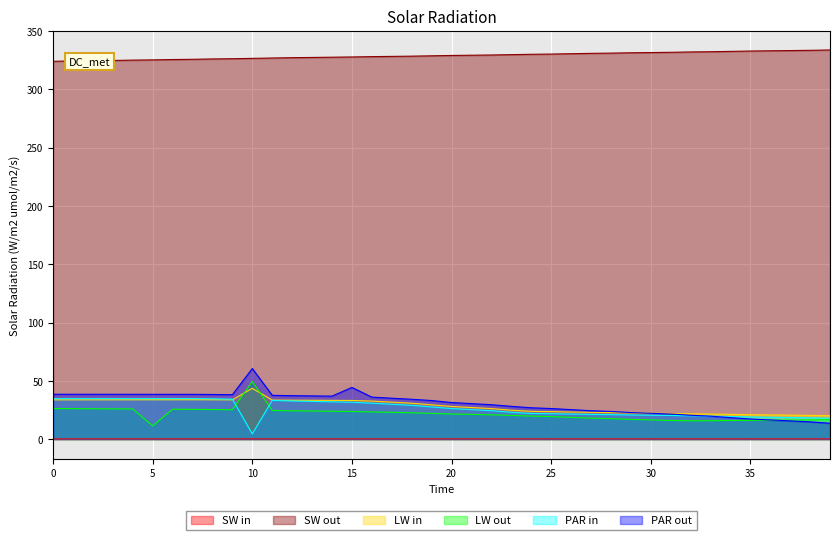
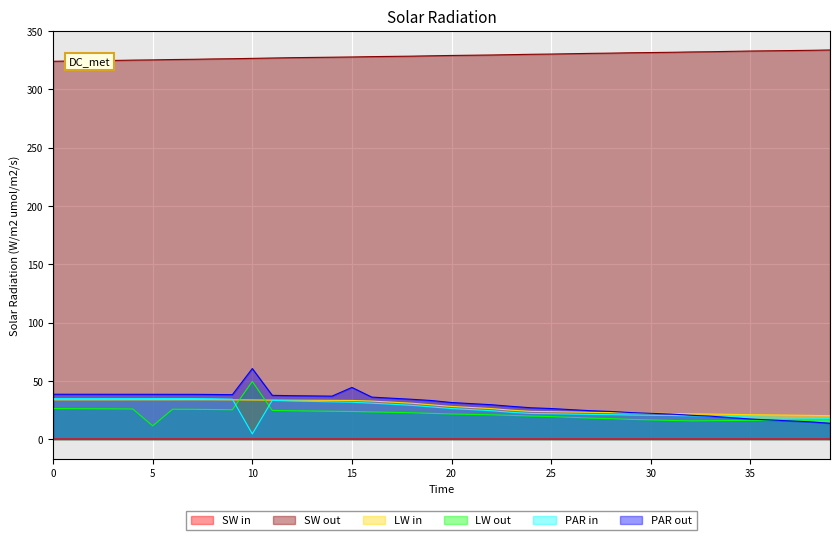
LW in, 10: 44 -> 34
